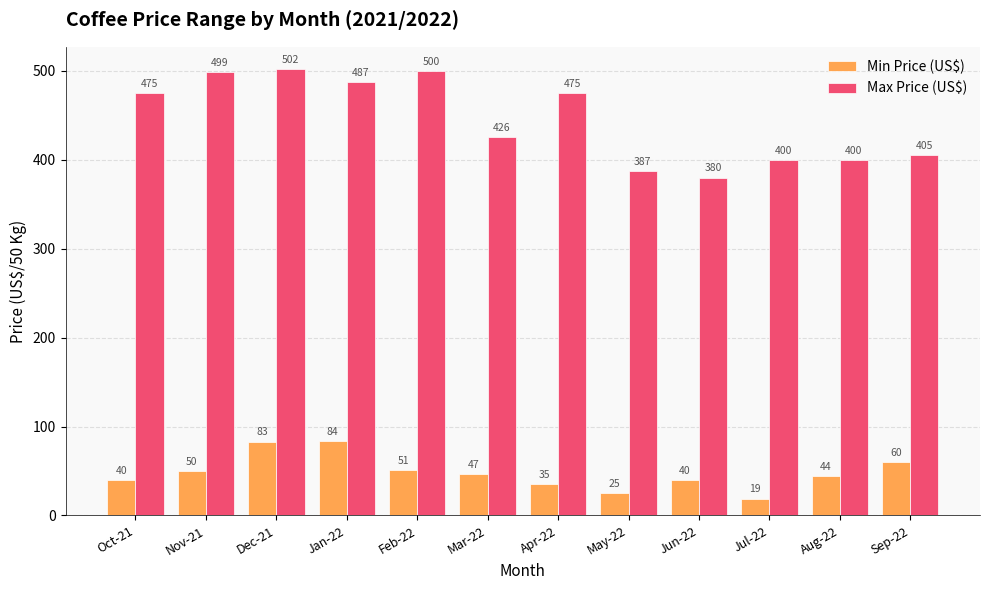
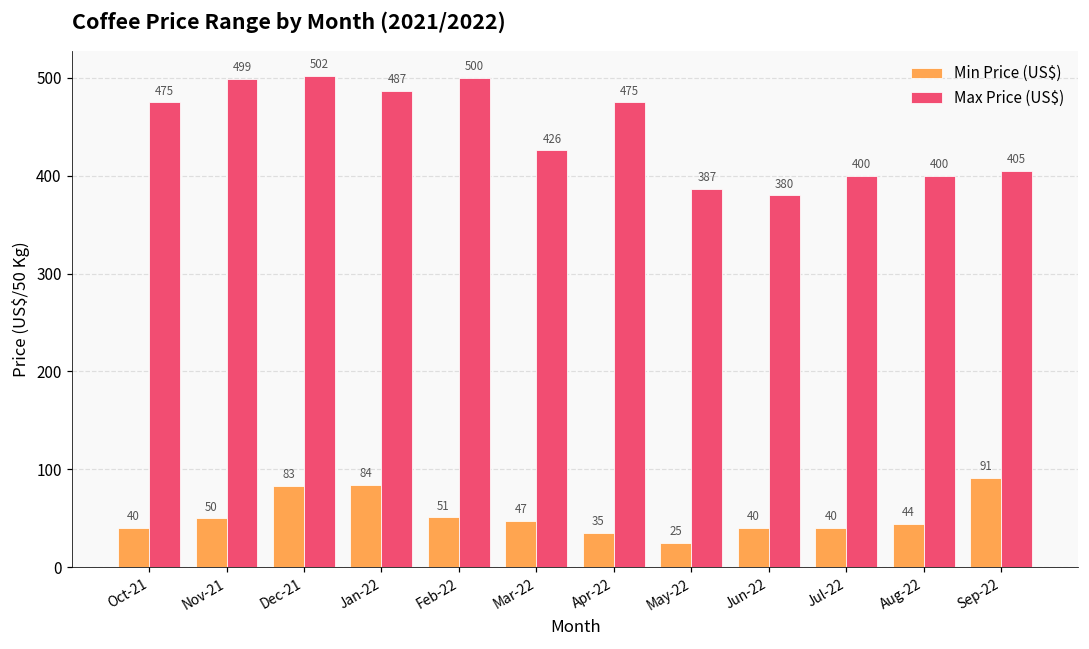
Min Price (US$), Jul-22: 19 -> 40
Min Price (US$), Sep-22: 60 -> 91
